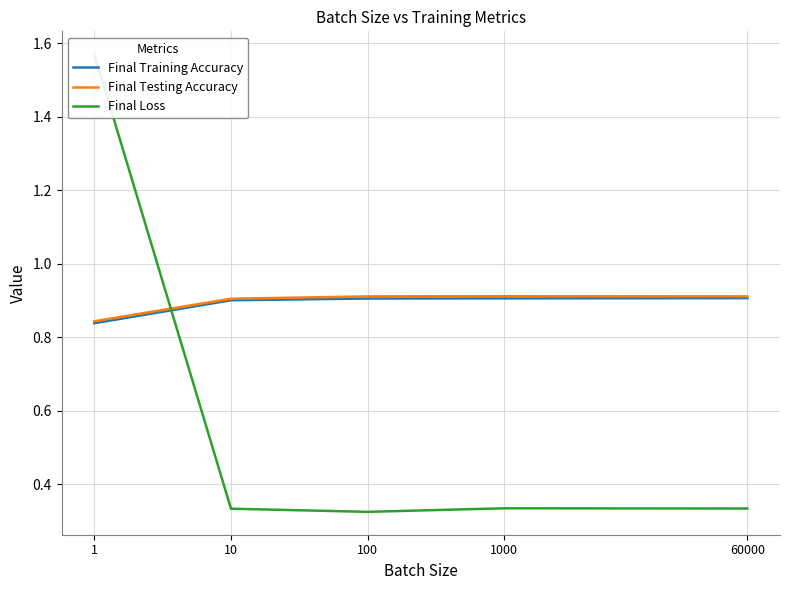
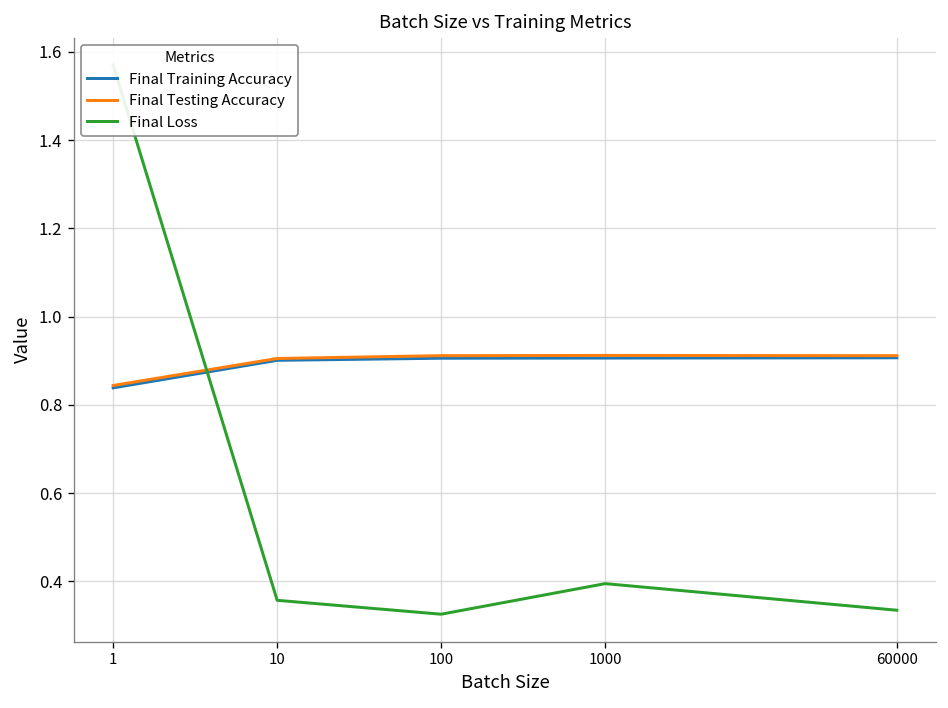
Final Loss, 10: 0.33 -> 0.36
Final Loss, 1000: 0.33 -> 0.39
